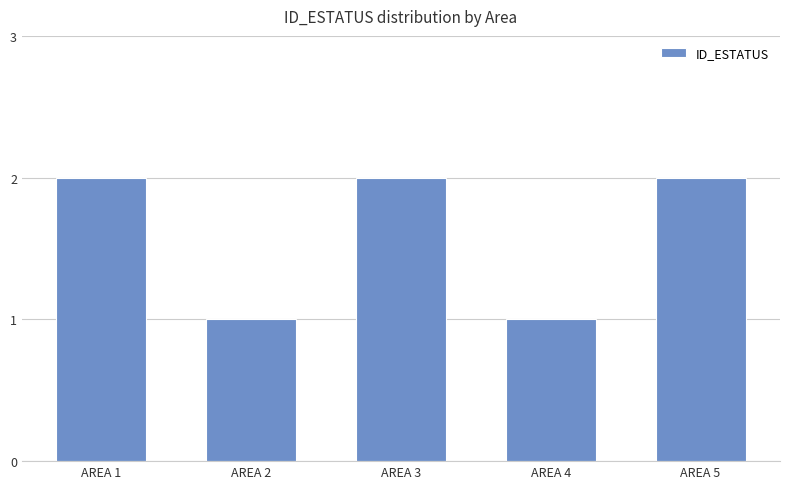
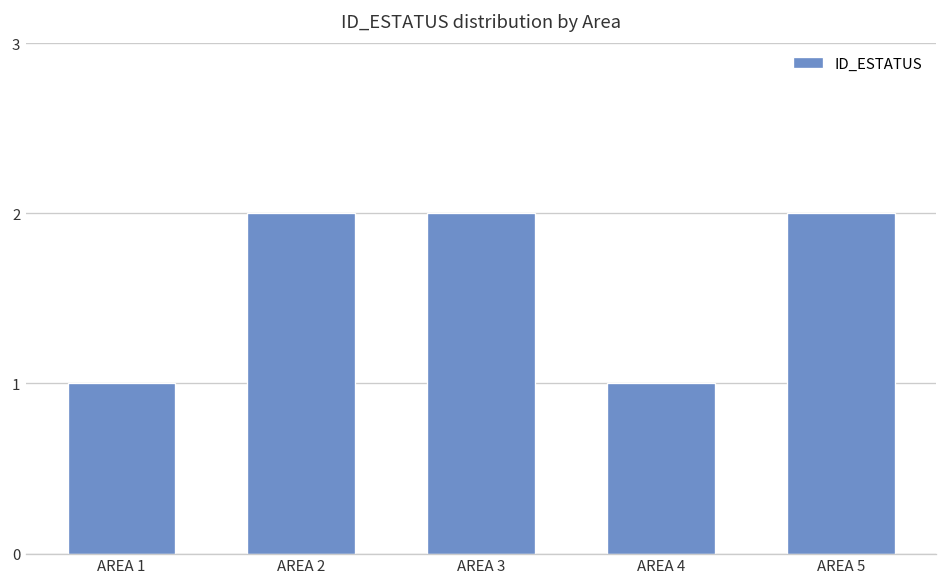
AREA 1: 2 -> 1
AREA 2: 1 -> 2
